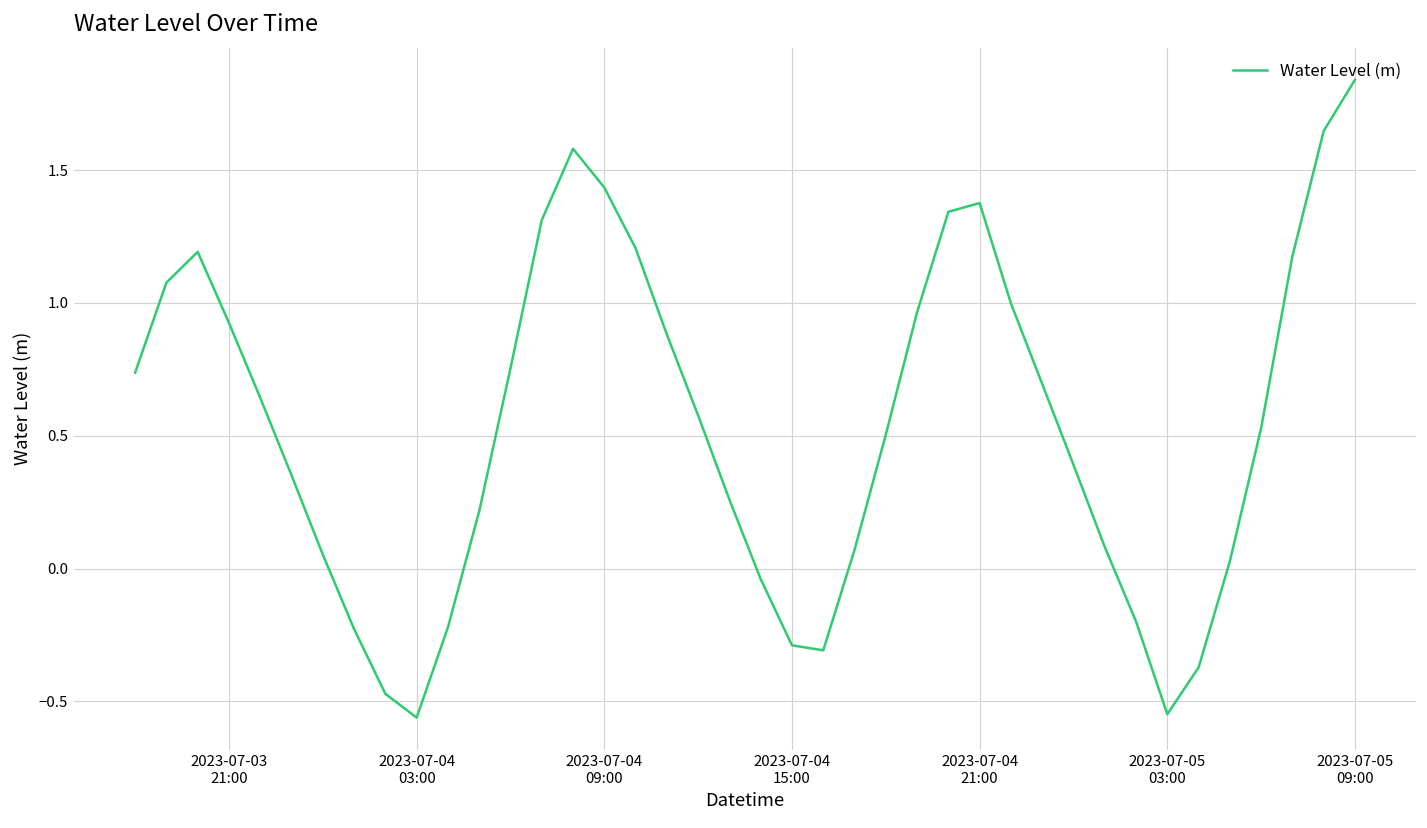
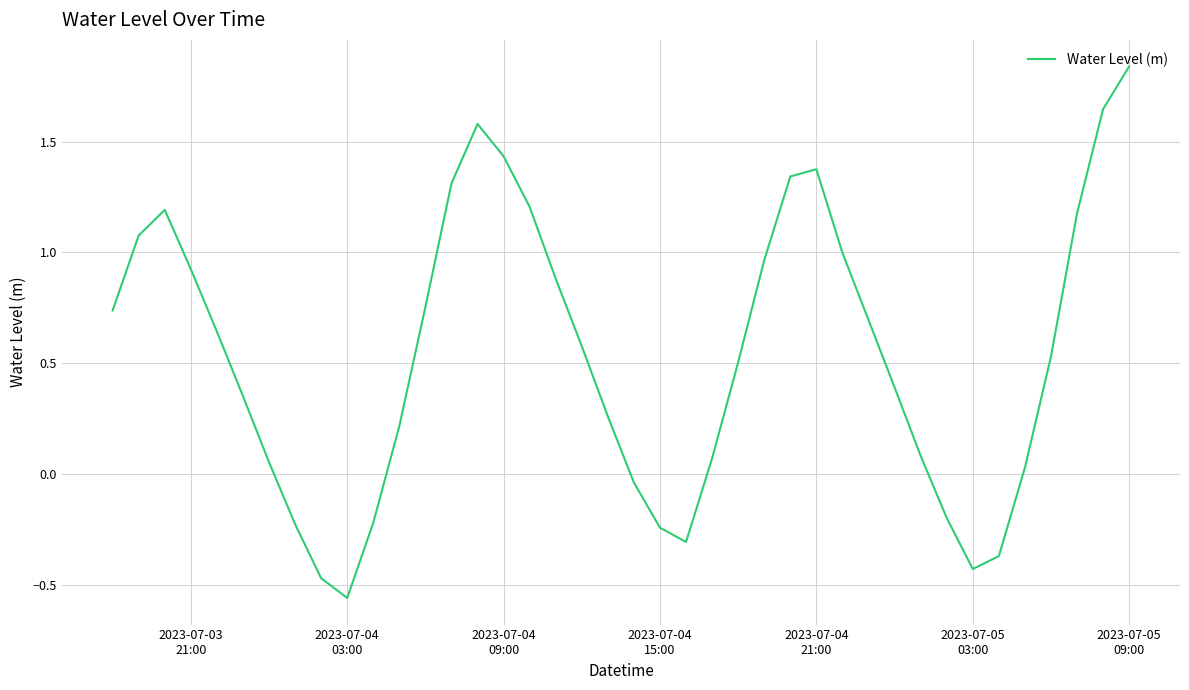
2023-07-04 15:00: -0.29 -> -0.24
2023-07-05 03:00: -0.55 -> -0.43
